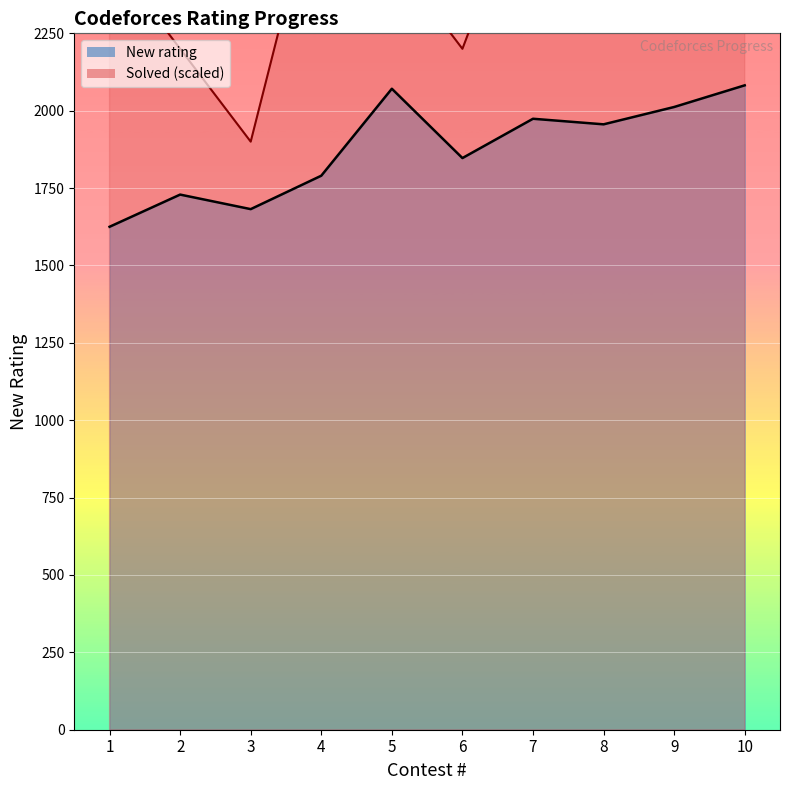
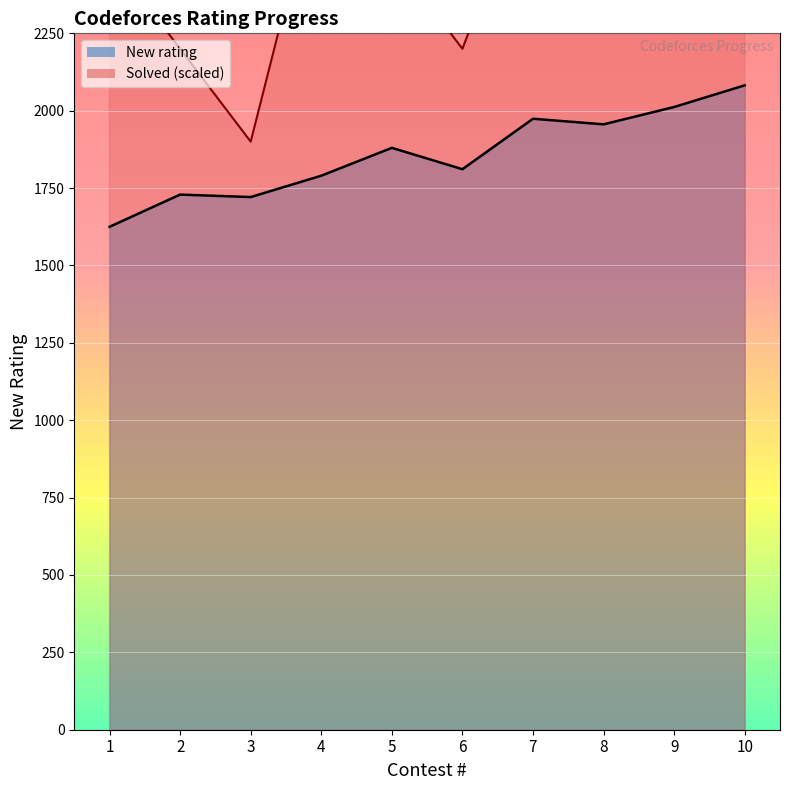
New rating, 3: 1680 -> 1720
New rating, 5: 2070 -> 1880
New rating, 6: 1850 -> 1810
